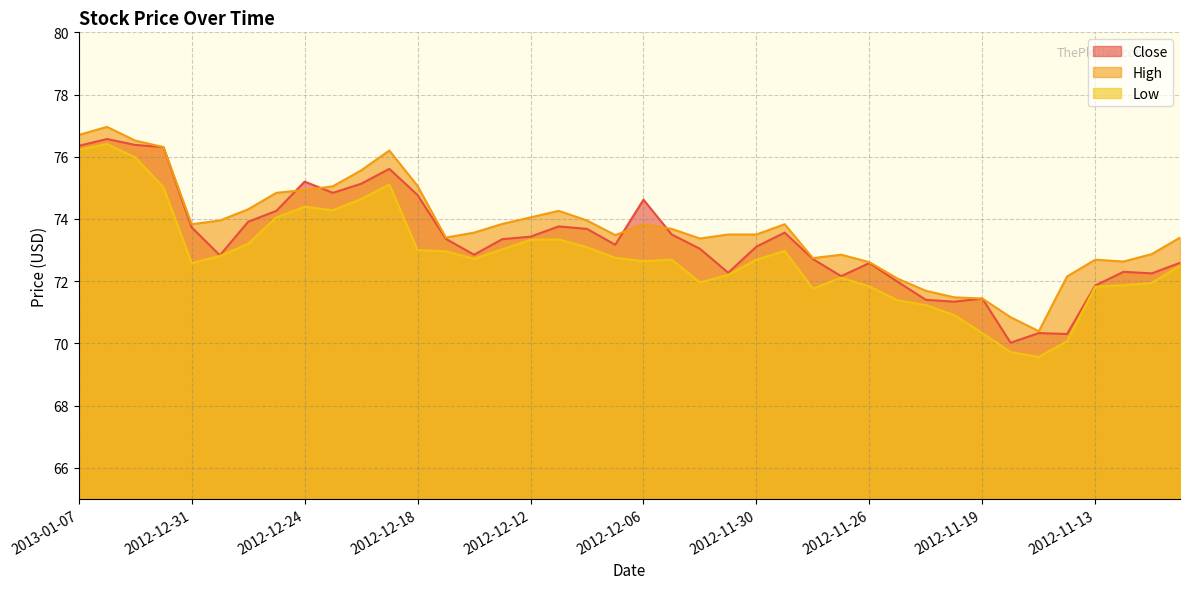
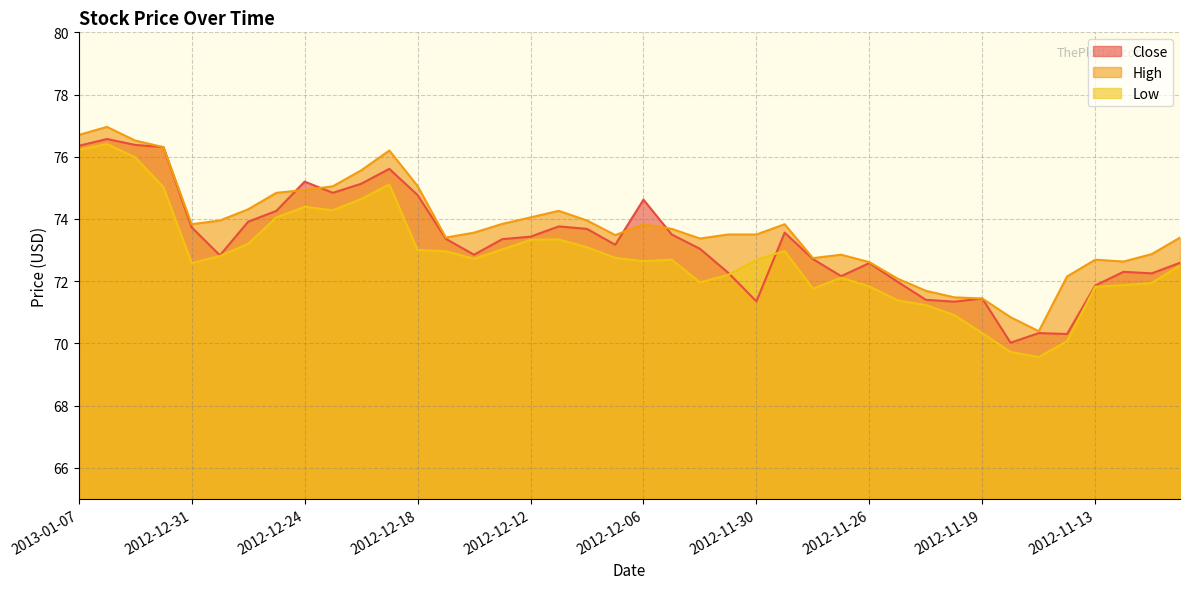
Close, 2012-11-30: 73.1 -> 71.4
